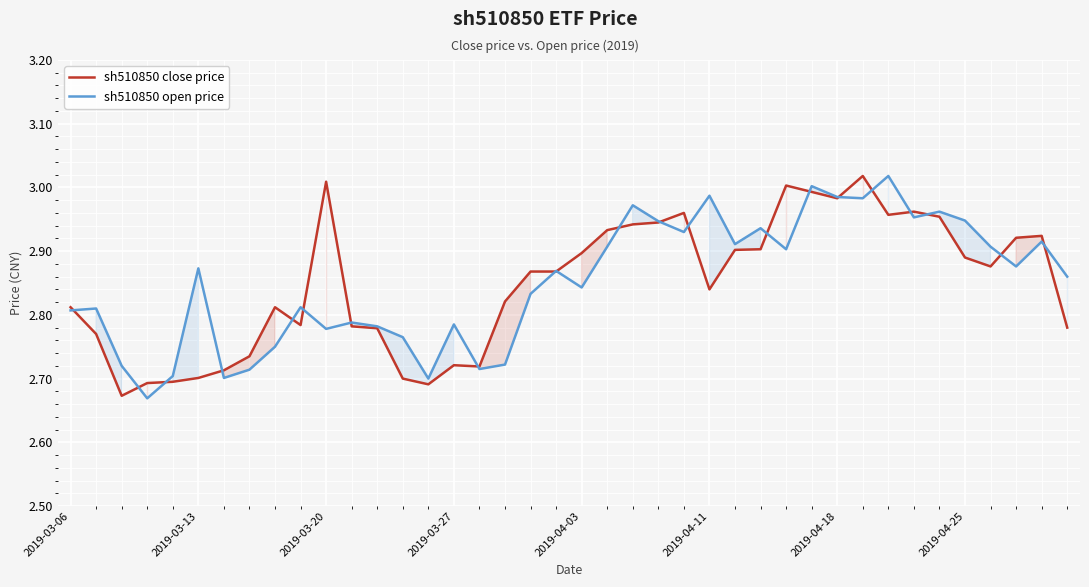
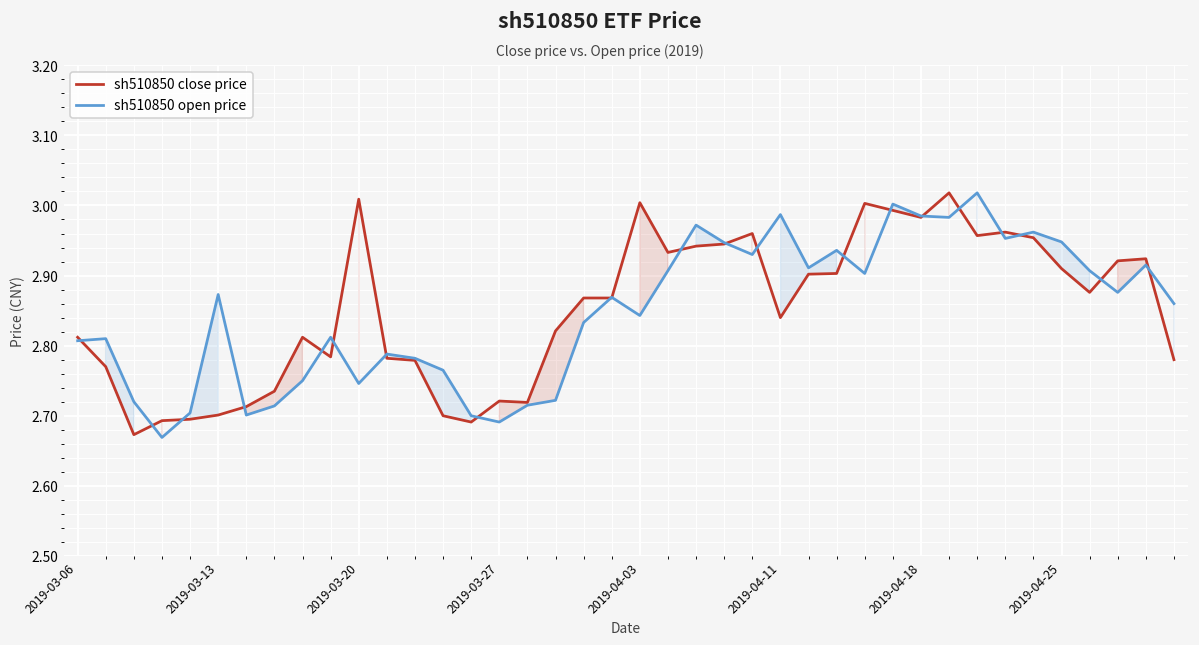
sh510850 open price, 2019-03-20: 2.78 -> 2.75
sh510850 open price, 2019-03-27: 2.79 -> 2.69
sh510850 close price, 2019-04-03: 2.90 -> 3.00
sh510850 close price, 2019-04-25: 2.89 -> 2.91
